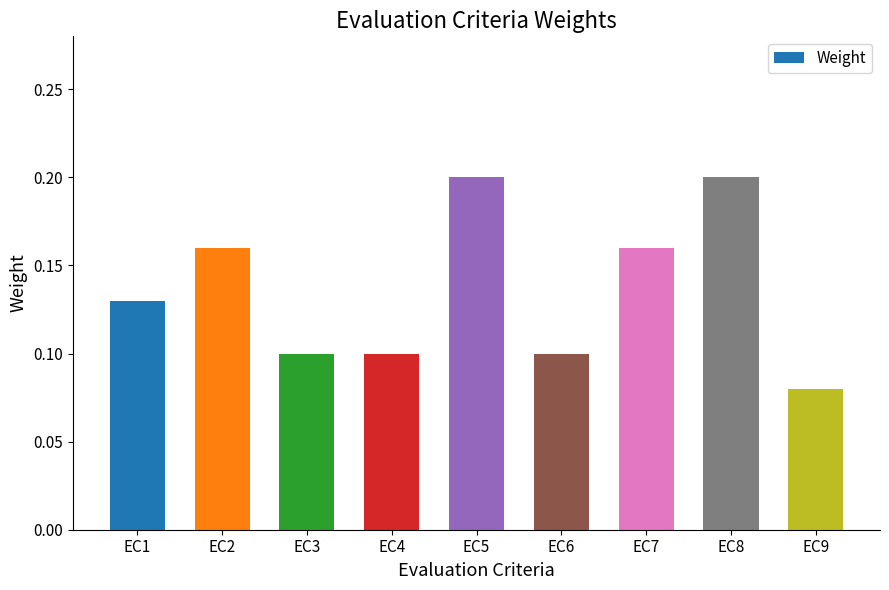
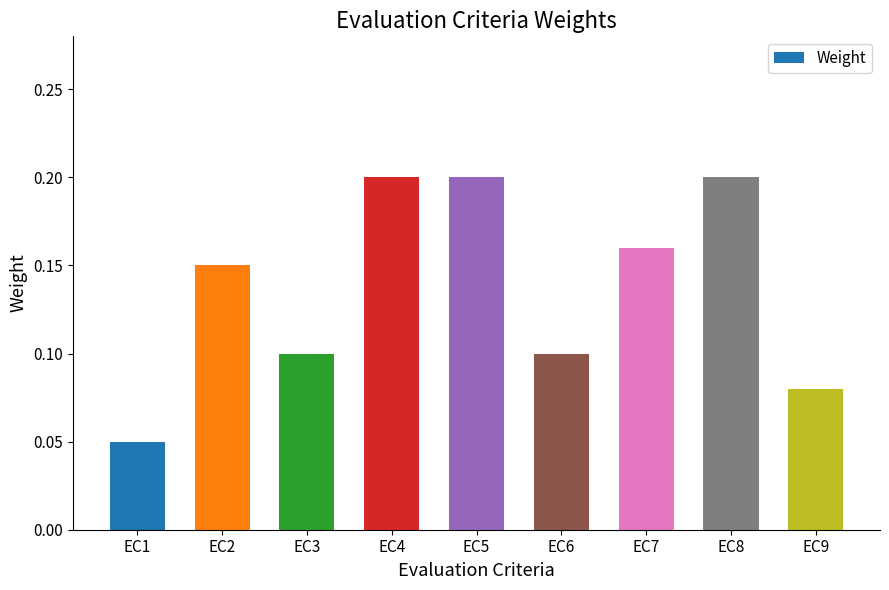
EC1: 0.13 -> 0.05
EC2: 0.16 -> 0.15
EC4: 0.1 -> 0.2
